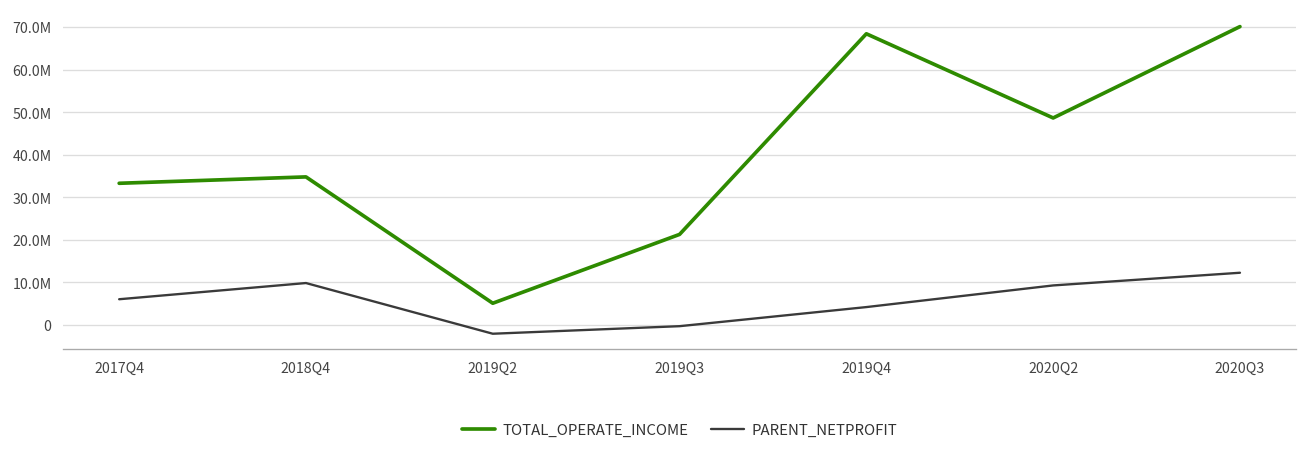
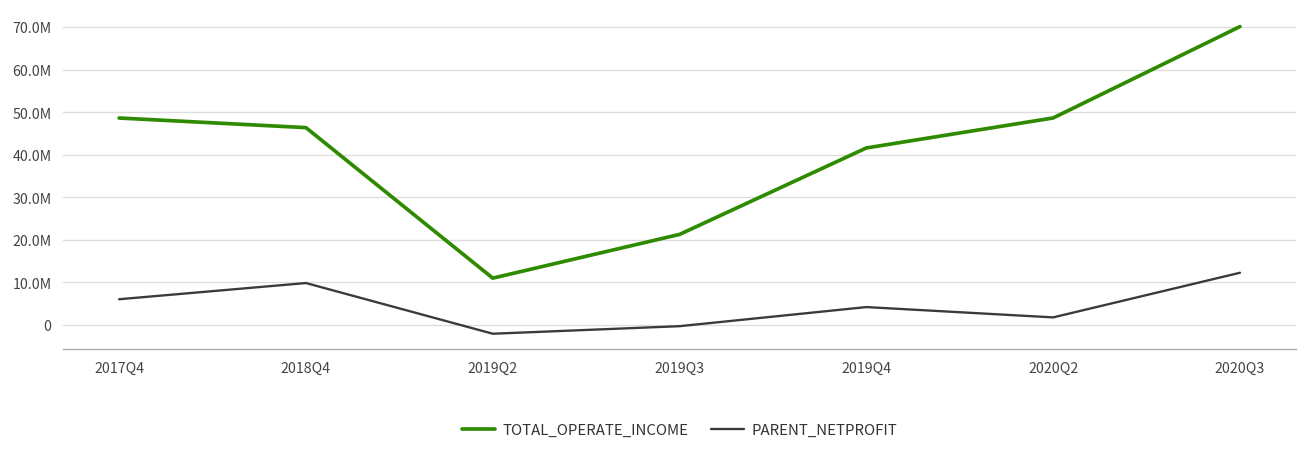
TOTAL_OPERATE_INCOME, 2017Q4: 33000000 -> 49000000
TOTAL_OPERATE_INCOME, 2018Q4: 35000000 -> 46000000
TOTAL_OPERATE_INCOME, 2019Q2: 5000000 -> 11000000
TOTAL_OPERATE_INCOME, 2019Q4: 68000000 -> 42000000
PARENT_NETPROFIT, 2020Q2: 9000000 -> 2000000
